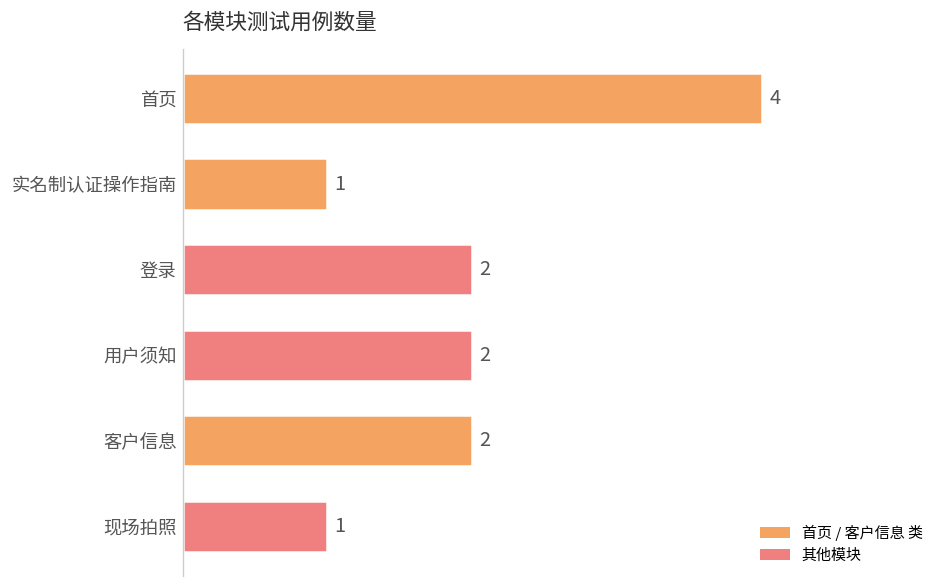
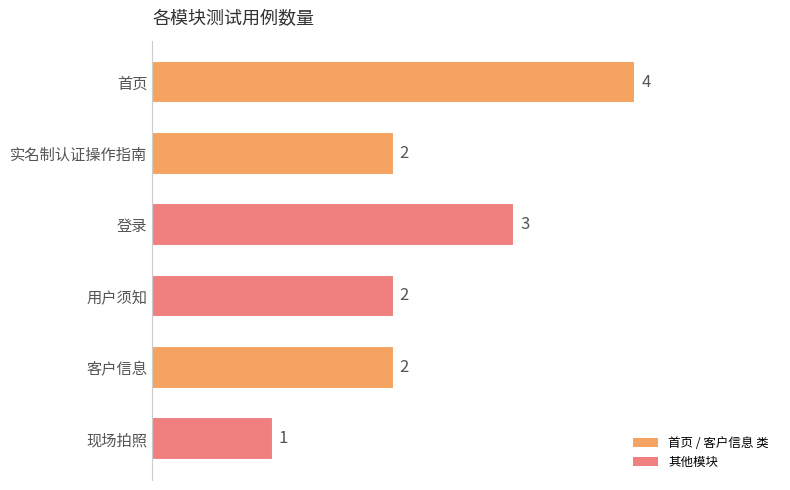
实名制认证操作指南: 1 -> 2
登录: 2 -> 3
